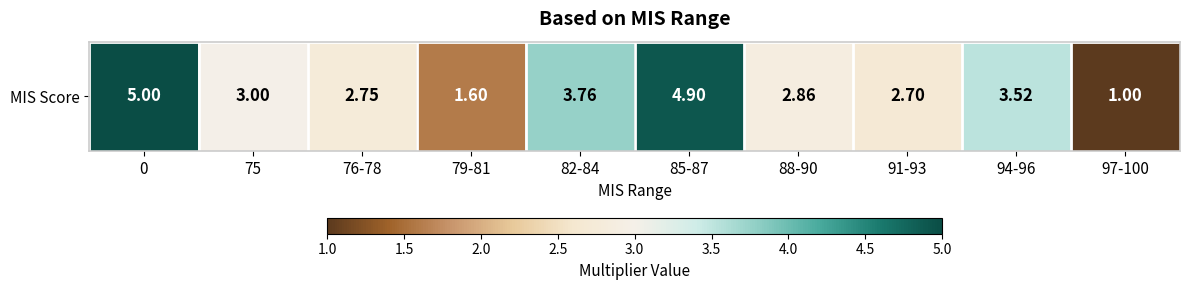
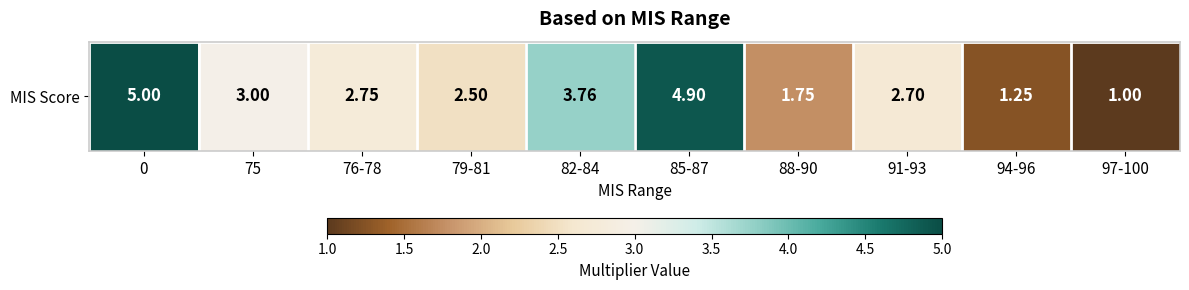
MIS Score, 79-81: 1.60 -> 2.50
MIS Score, 88-90: 2.86 -> 1.75
MIS Score, 94-96: 3.52 -> 1.25
